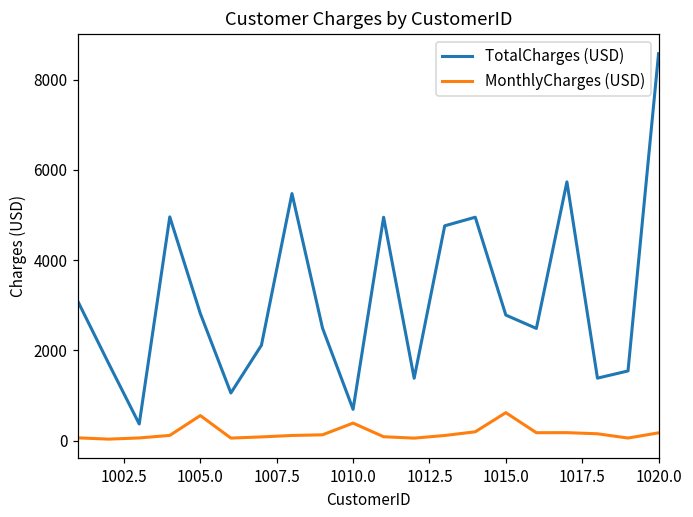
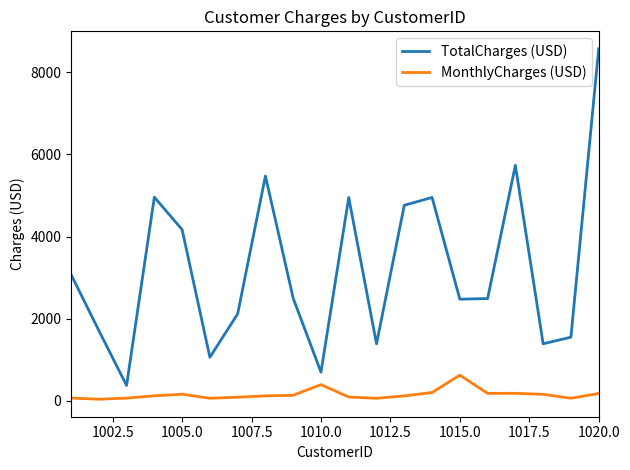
TotalCharges (USD), 1005.0: 2800 -> 4200
MonthlyCharges (USD), 1005.0: 600 -> 200
TotalCharges (USD), 1015.0: 2800 -> 2500
